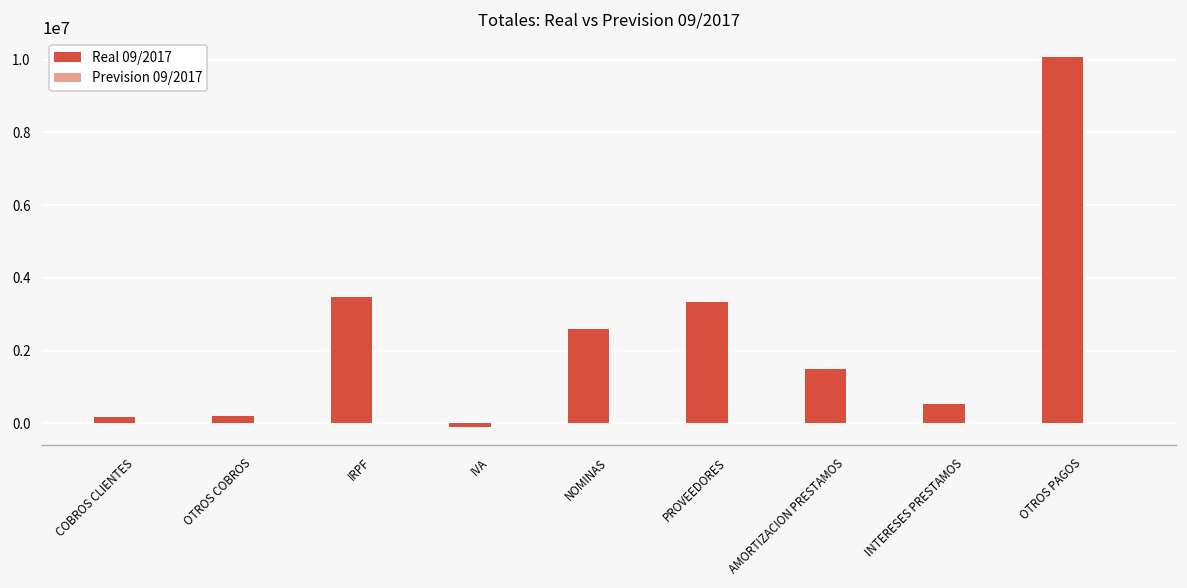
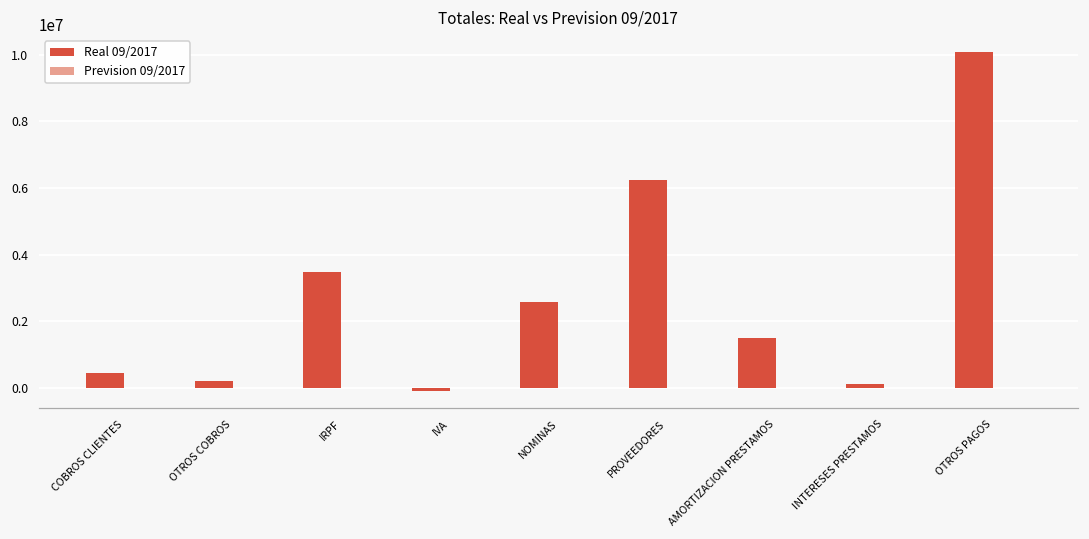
Real 09/2017, COBROS CLIENTES: 200000 -> 400000
Real 09/2017, PROVEEDORES: 3300000 -> 6200000
Real 09/2017, INTERESES PRESTAMOS: 500000 -> 100000
